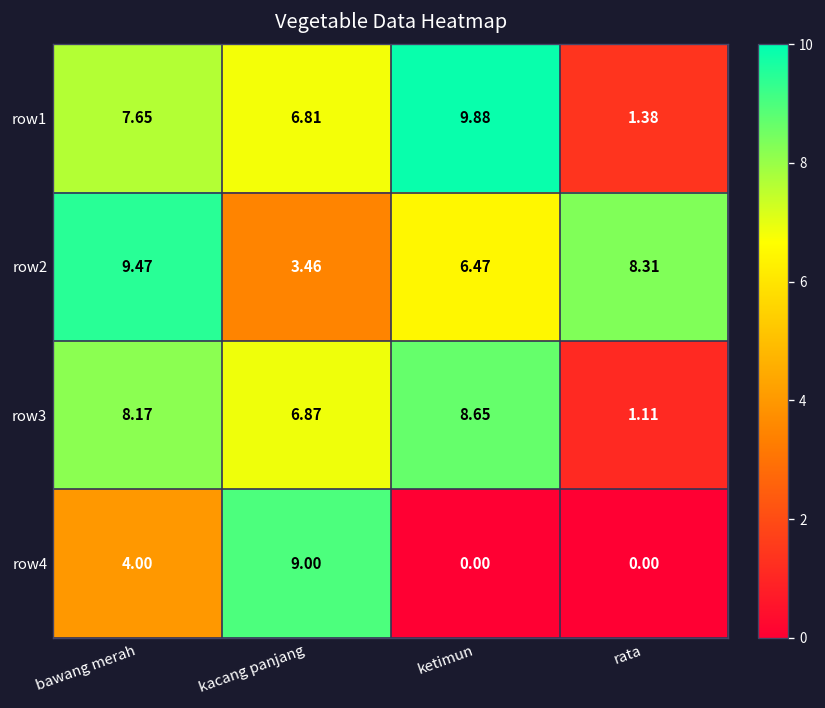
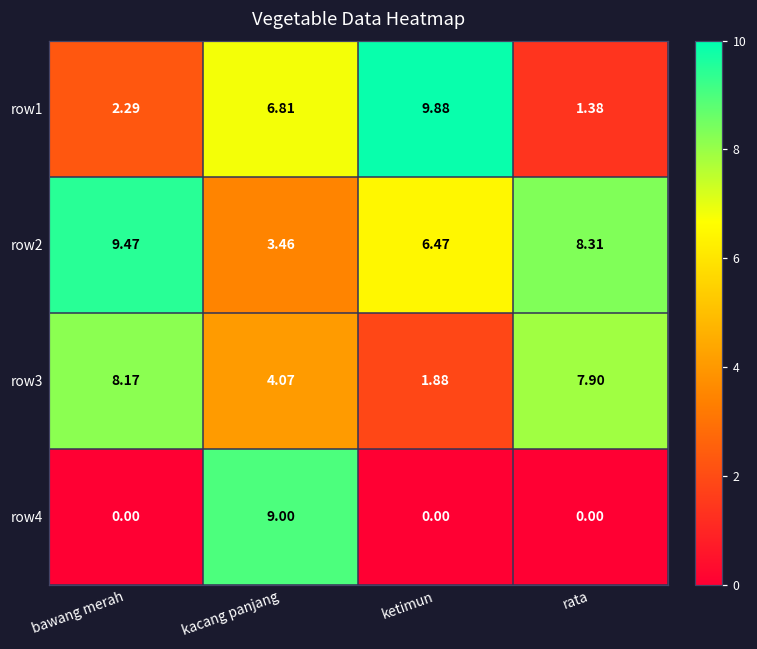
row1, bawang merah: 7.65 -> 2.29
row3, kacang panjang: 6.87 -> 4.07
row3, ketimun: 8.65 -> 1.88
row3, rata: 1.11 -> 7.90
row4, bawang merah: 4.00 -> 0.00
